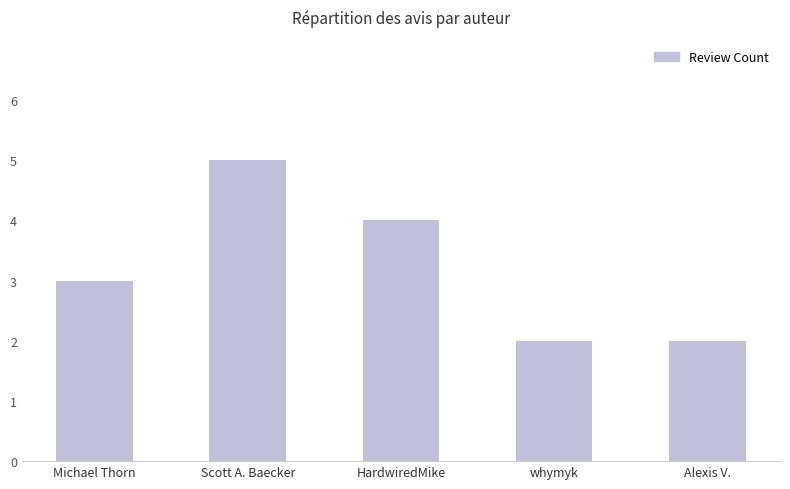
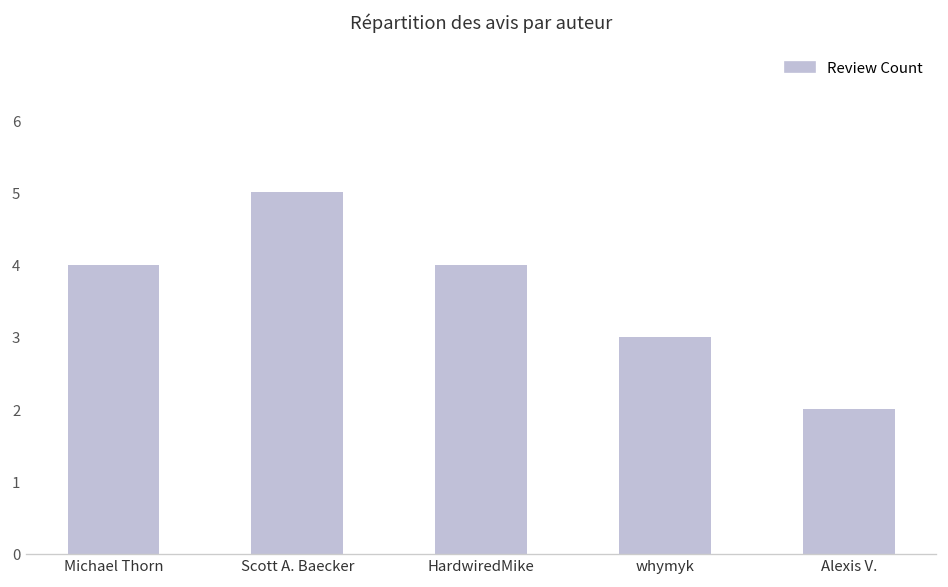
Michael Thorn: 3 -> 4
whymyk: 2 -> 3
